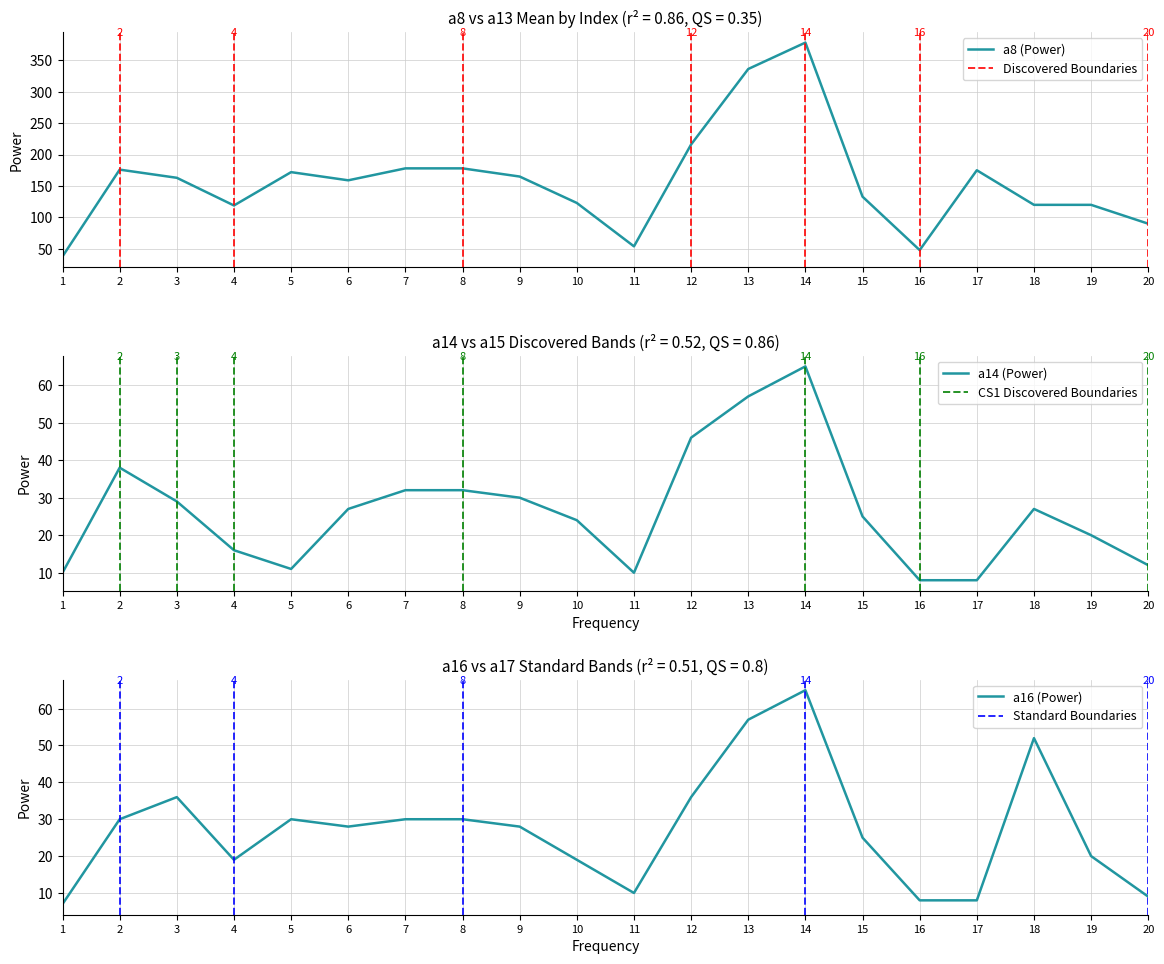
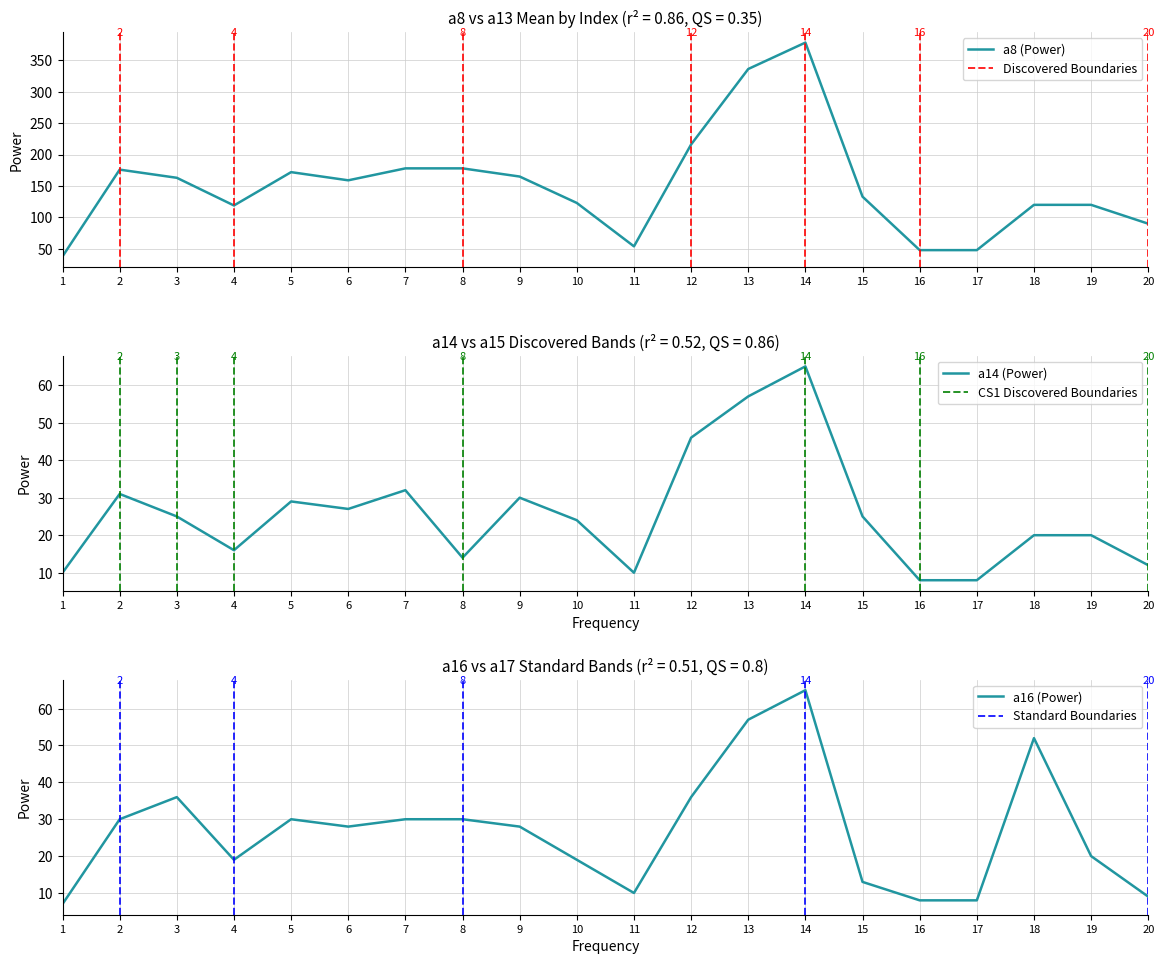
a8 vs a13 Mean by Index (r² = 0.86, QS = 0.35), 17: 180 -> 50
a14 vs a15 Discovered Bands (r² = 0.52, QS = 0.86), 2: 38 -> 31
a14 vs a15 Discovered Bands (r² = 0.52, QS = 0.86), 3: 29 -> 25
a14 vs a15 Discovered Bands (r² = 0.52, QS = 0.86), 5: 11 -> 29
a14 vs a15 Discovered Bands (r² = 0.52, QS = 0.86), 8: 32 -> 14
a14 vs a15 Discovered Bands (r² = 0.52, QS = 0.86), 18: 27 -> 20
a16 vs a17 Standard Bands (r² = 0.51, QS = 0.8), 15: 25 -> 13
